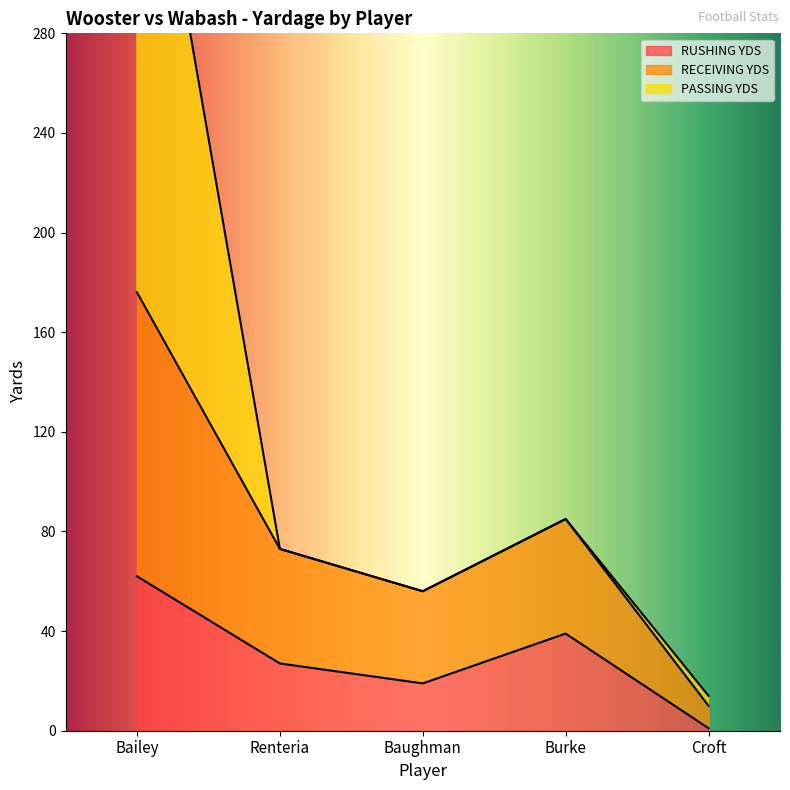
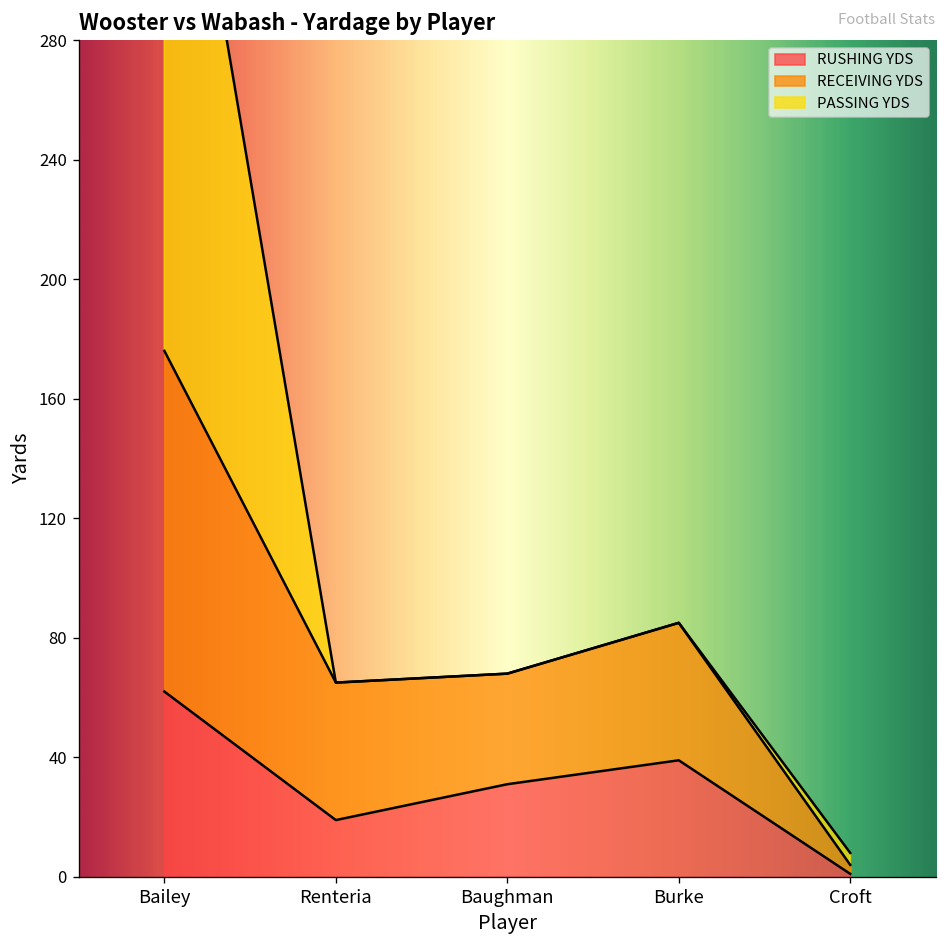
RUSHING YDS, Renteria: 27 -> 19
RUSHING YDS, Baughman: 19 -> 31
RECEIVING YDS, Croft: 9 -> 3
